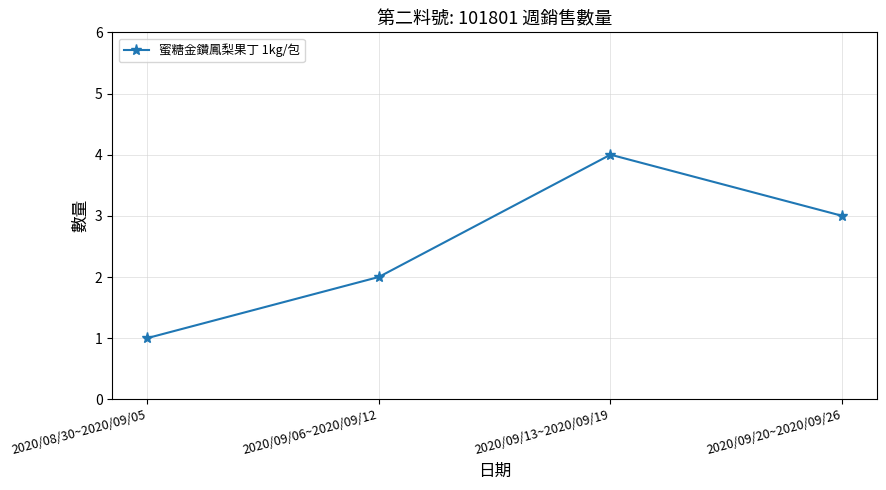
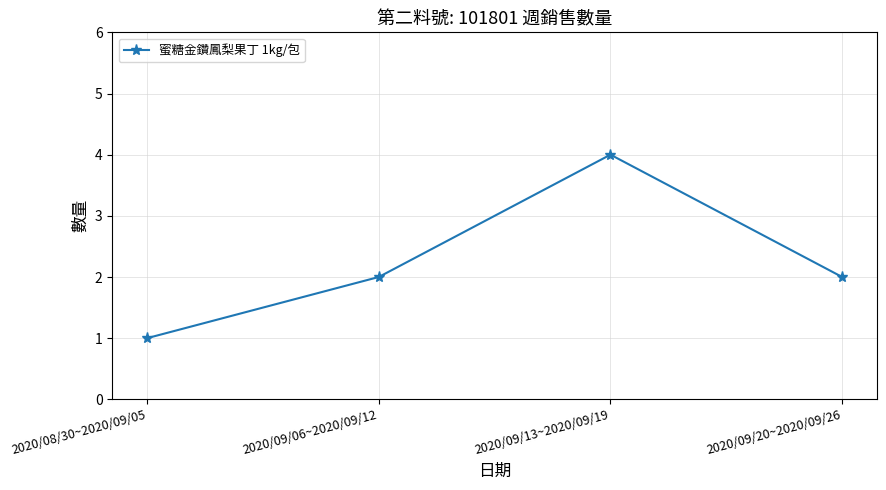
2020/09/20~2020/09/26: 3 -> 2
